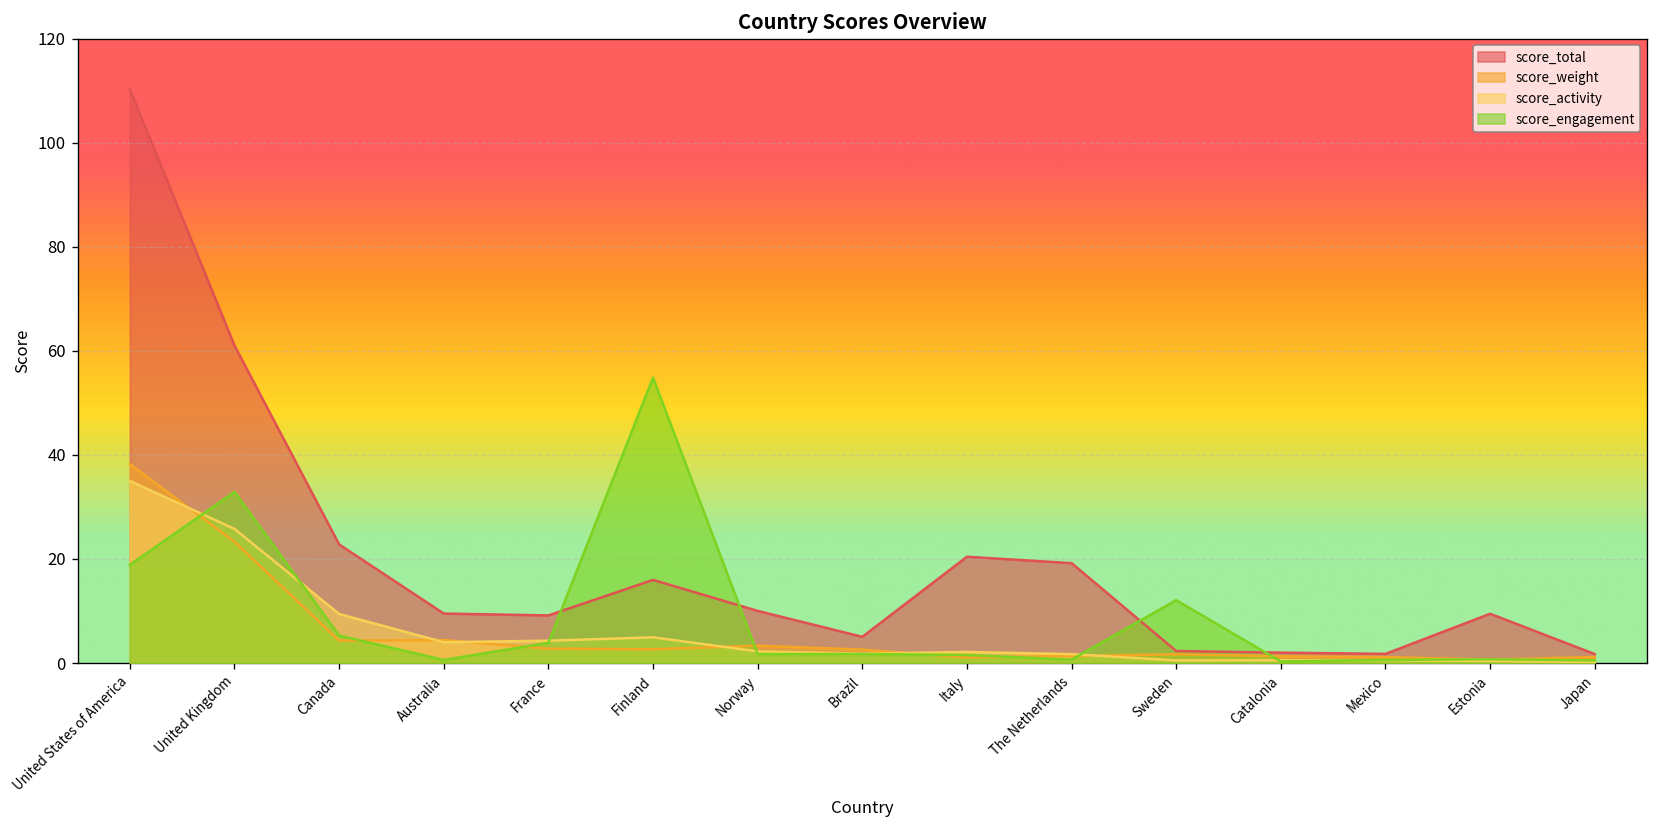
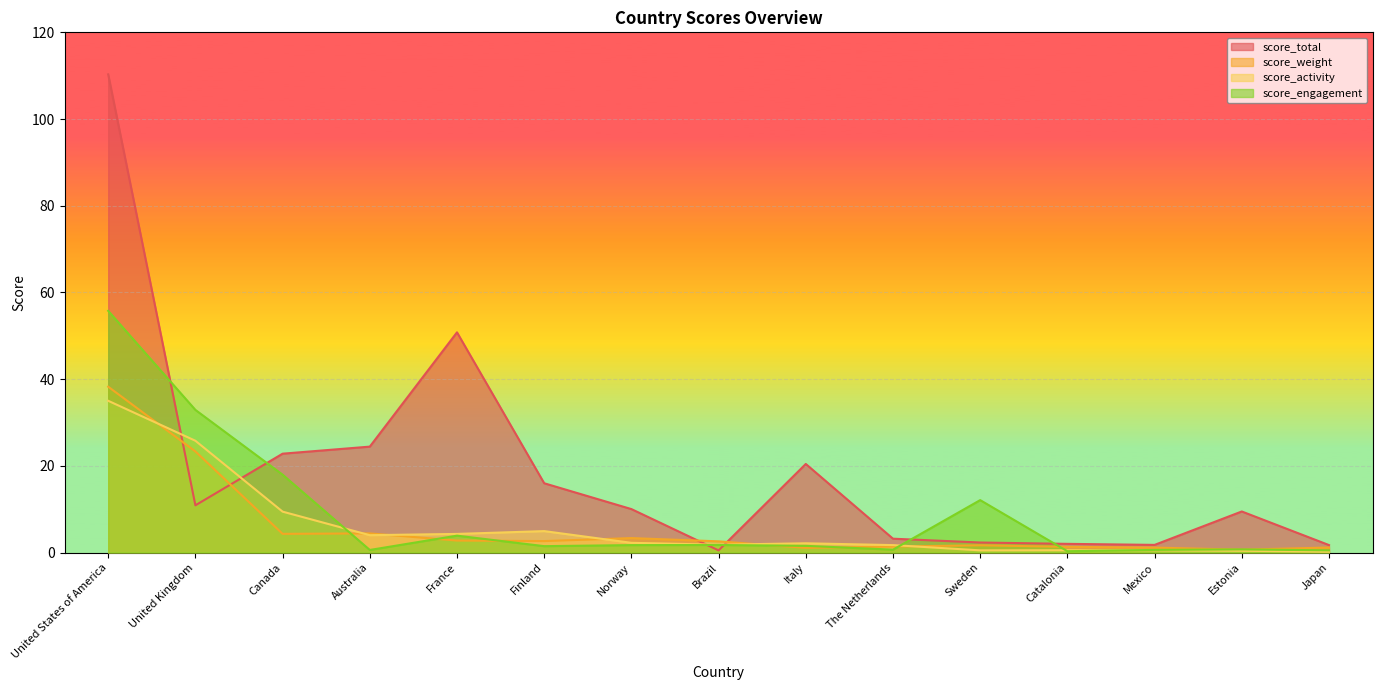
score_engagement, United States of America: 19 -> 56
score_total, United Kingdom: 61 -> 11
score_engagement, Canada: 5 -> 18
score_total, Australia: 10 -> 24
score_total, France: 9 -> 51
score_engagement, Finland: 55 -> 1
score_total, Brazil: 5 -> 0
score_total, The Netherlands: 19 -> 3
